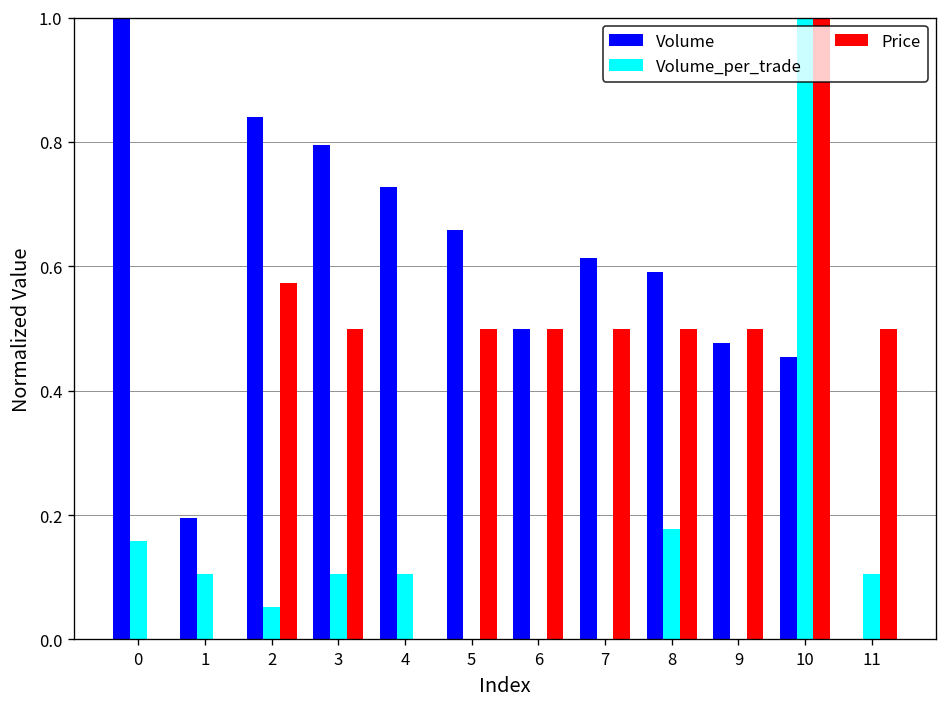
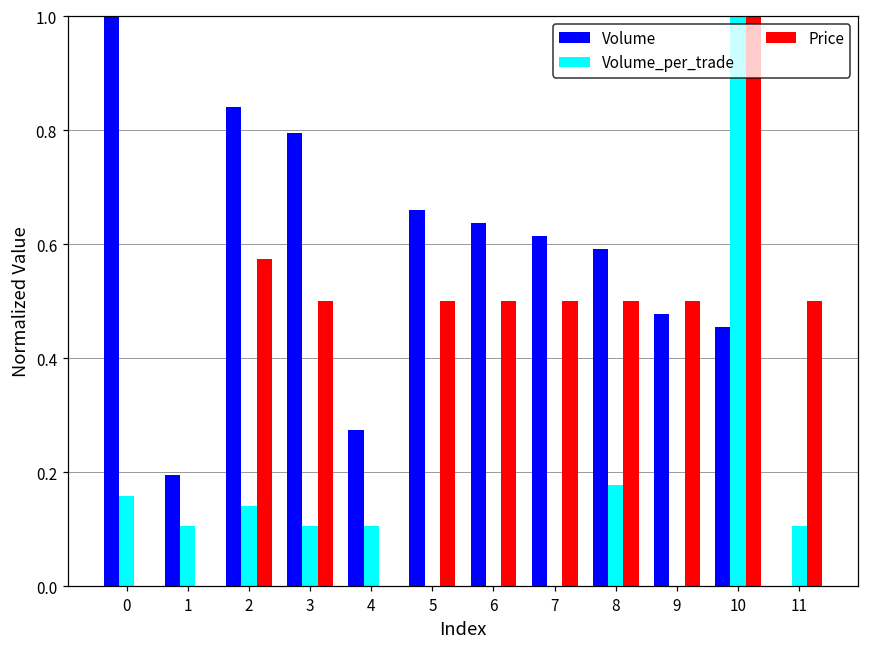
Volume_per_trade, 2: 0.05 -> 0.14
Volume, 4: 0.73 -> 0.27
Volume, 6: 0.50 -> 0.64
